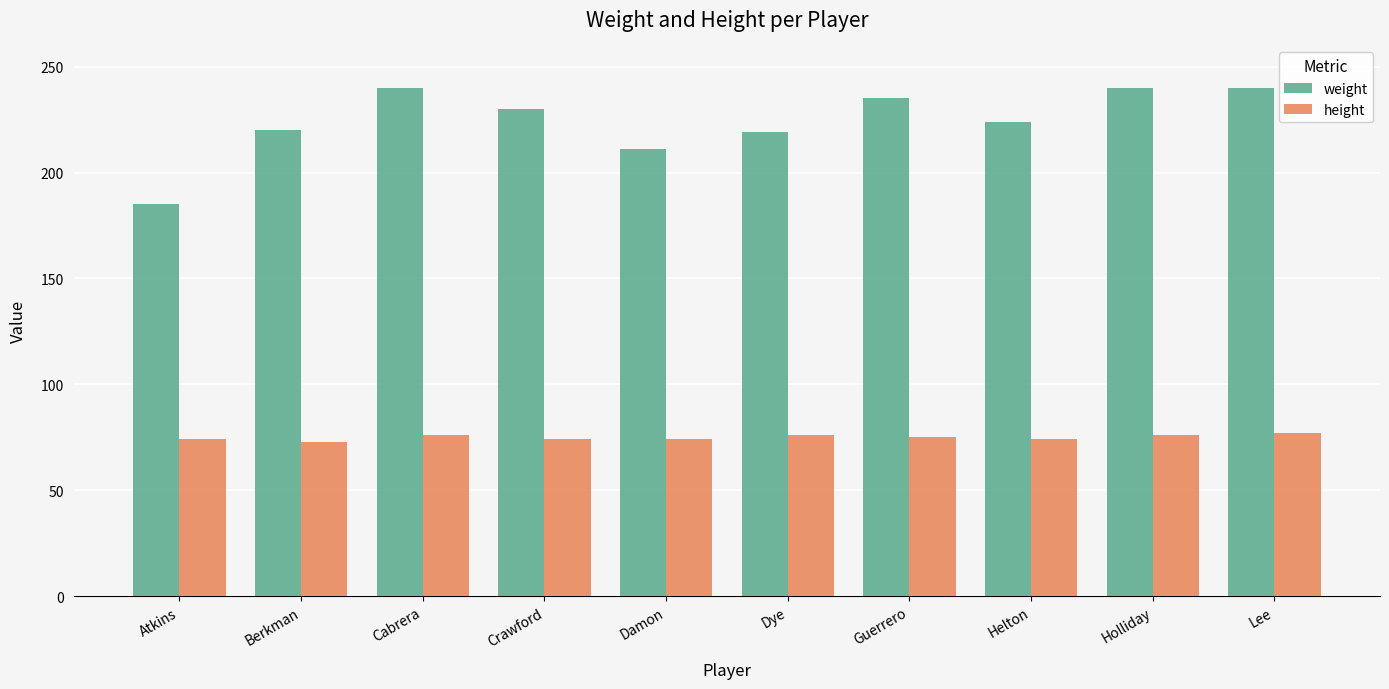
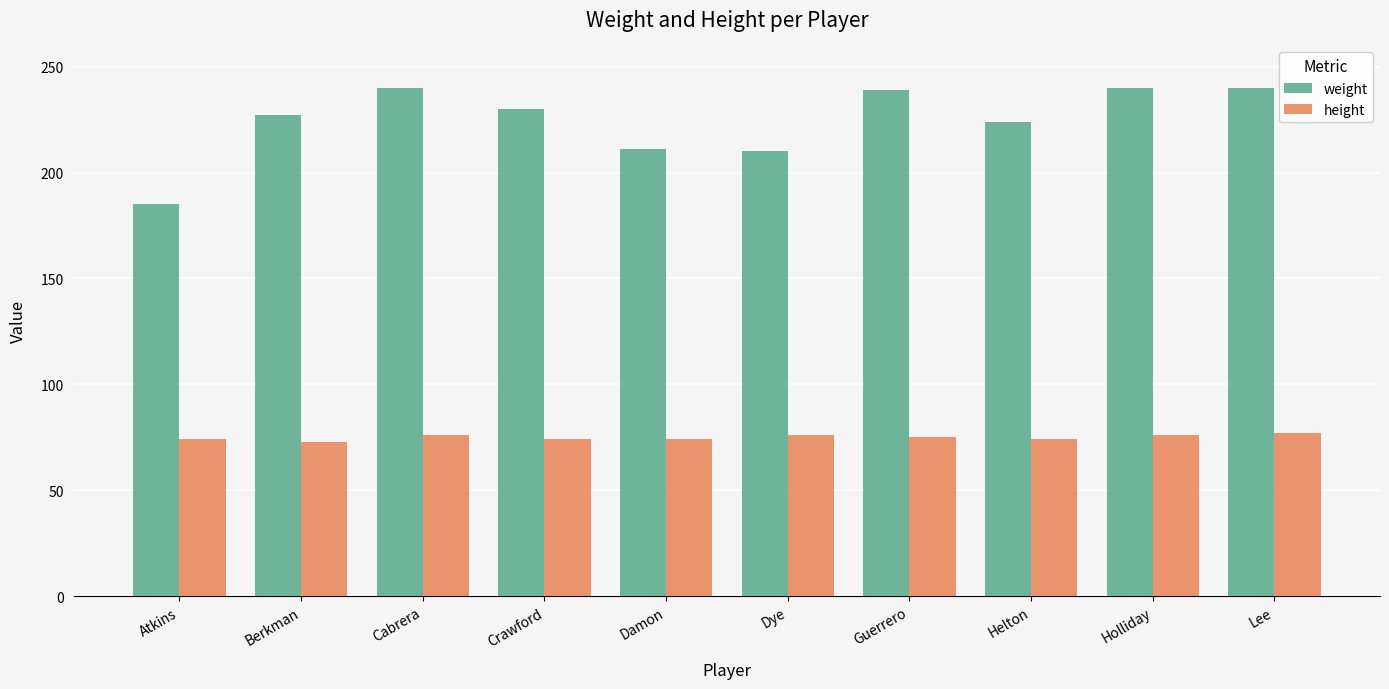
weight, Berkman: 220 -> 227
weight, Dye: 219 -> 210
weight, Guerrero: 235 -> 239
